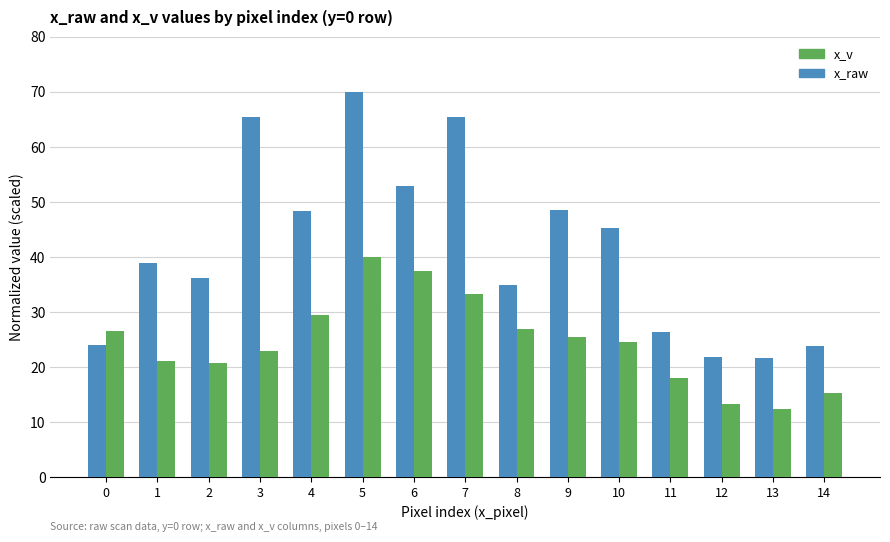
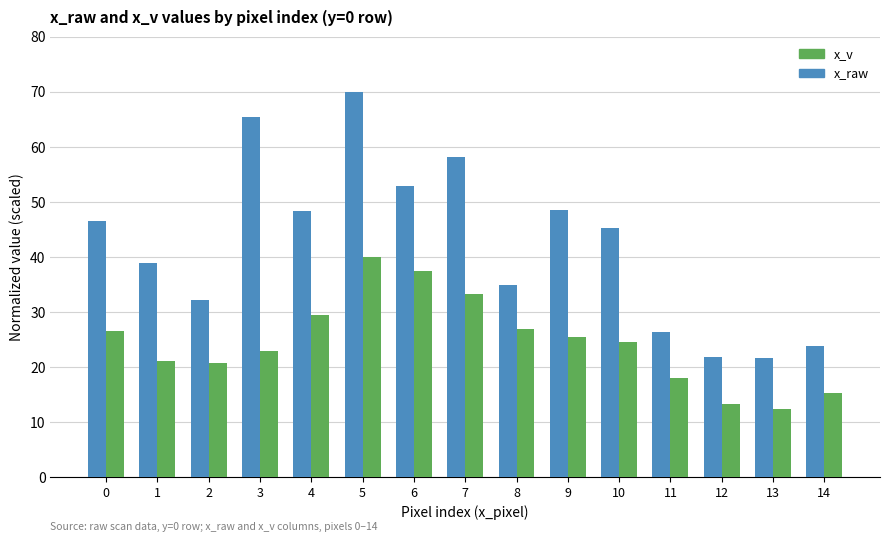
x_raw, 0: 24 -> 47
x_raw, 2: 36 -> 32
x_raw, 7: 66 -> 58
